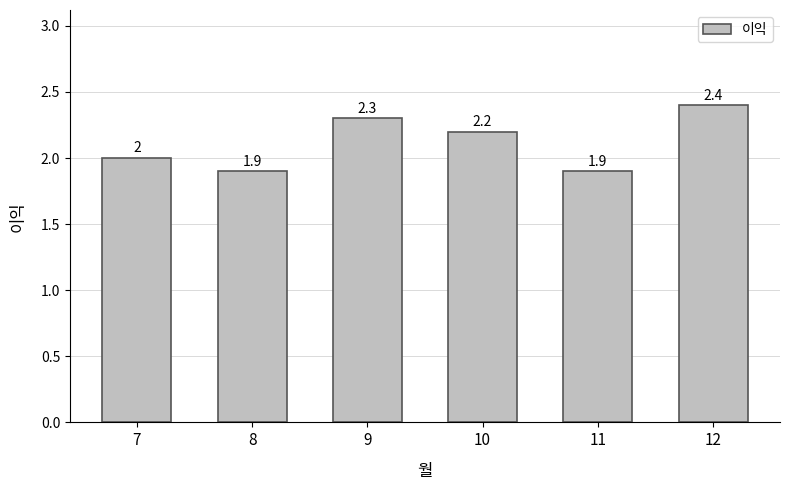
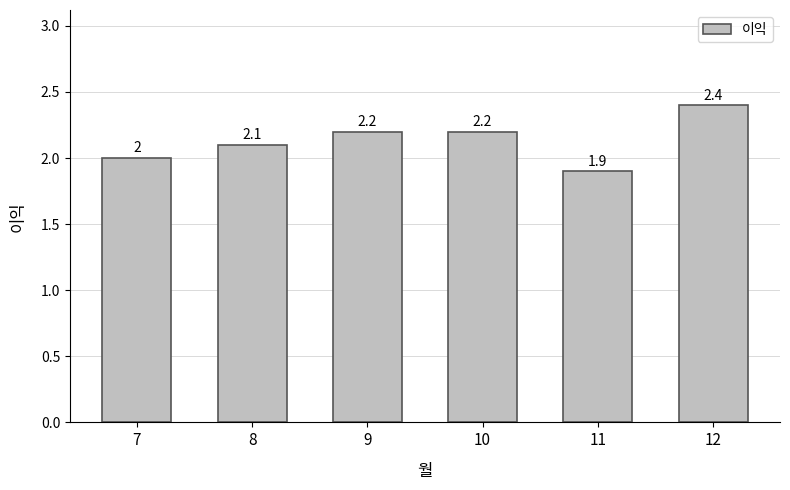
8: 1.9 -> 2.1
9: 2.3 -> 2.2
